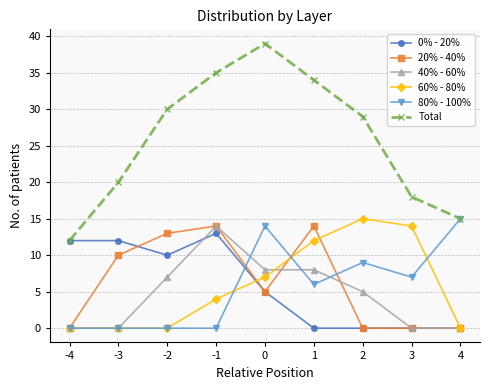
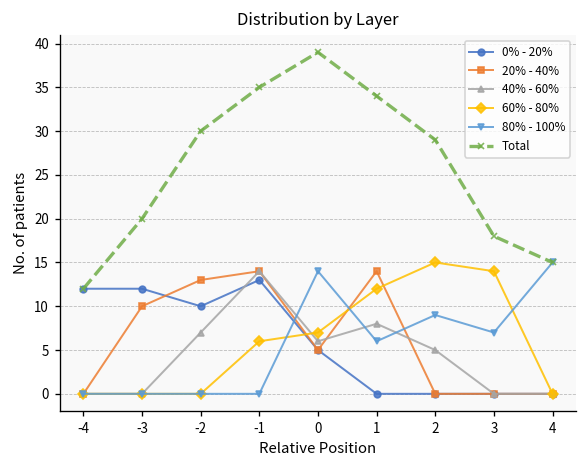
60% - 80%, -1: 4 -> 6
40% - 60%, 0: 8 -> 6
